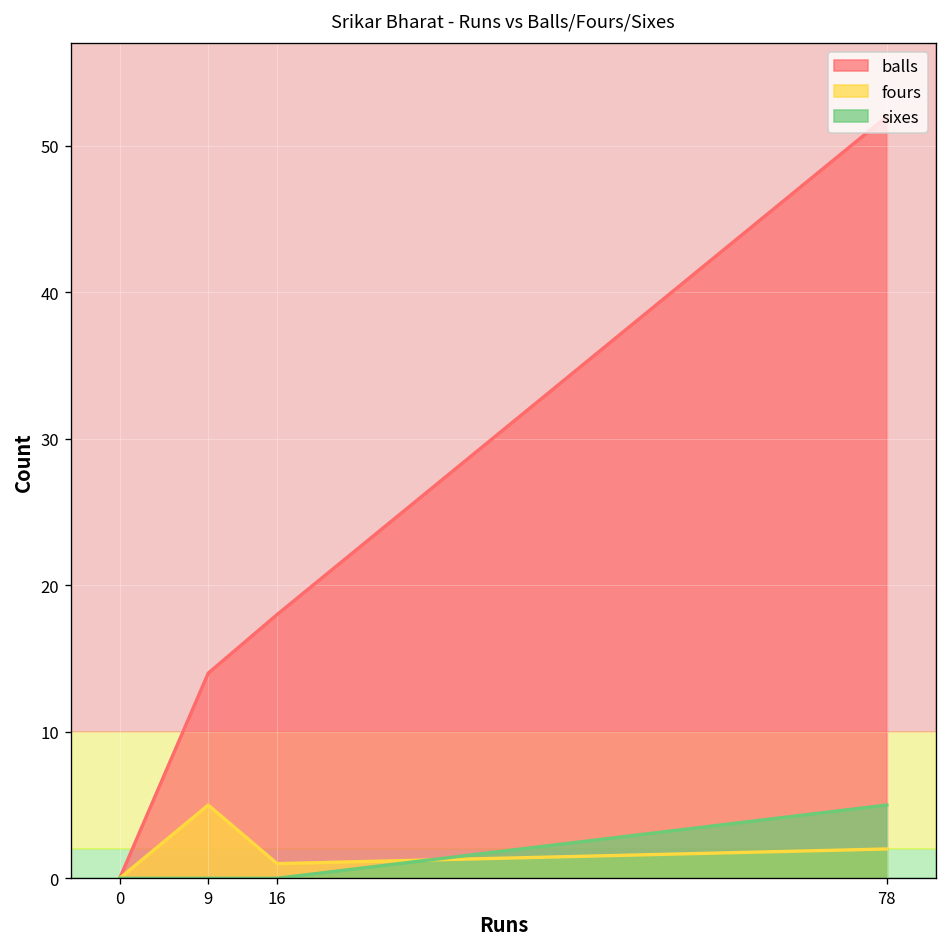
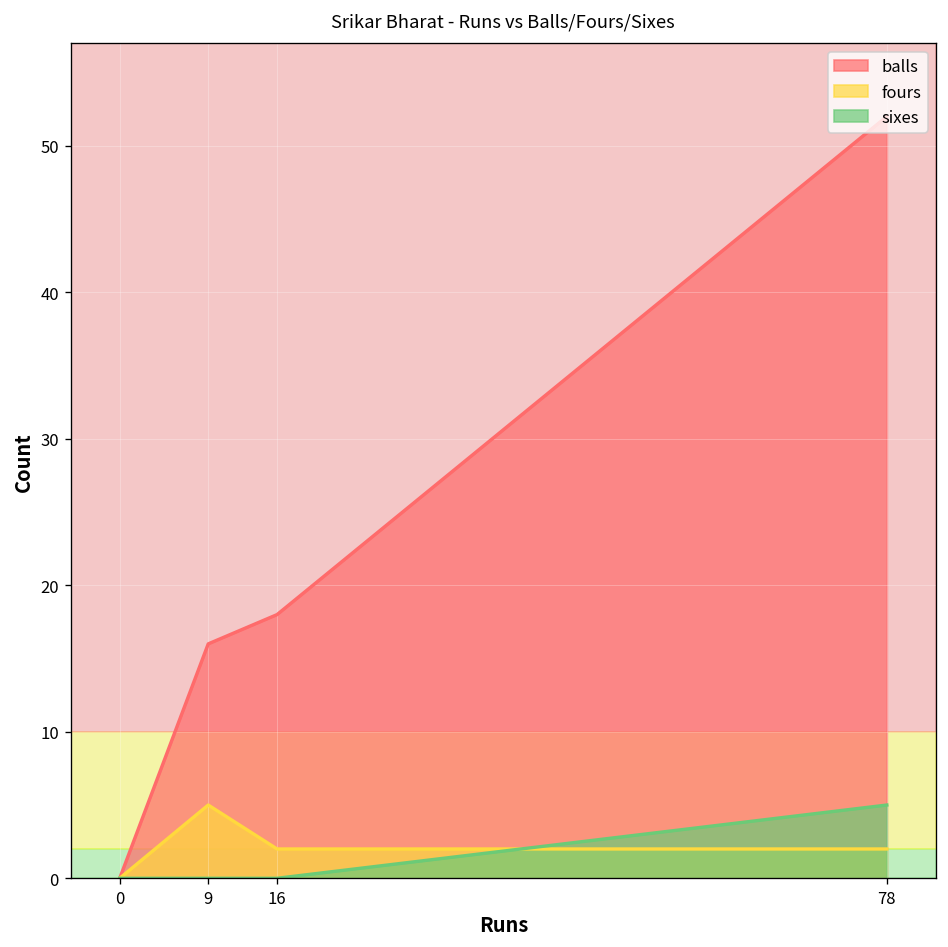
balls, 9: 14 -> 16
fours, 16: 1 -> 2
